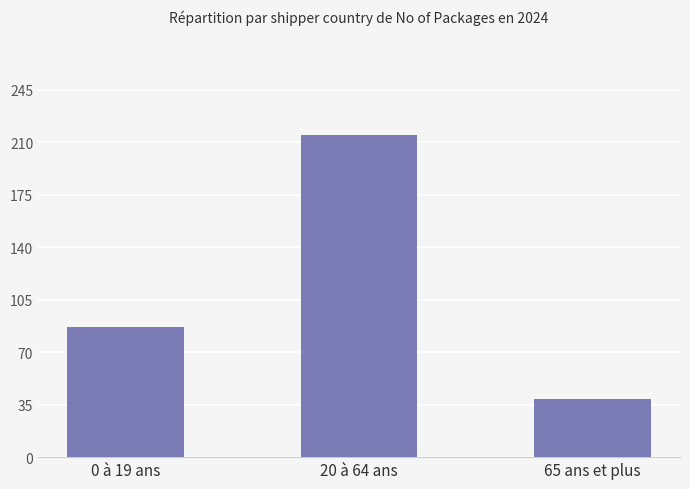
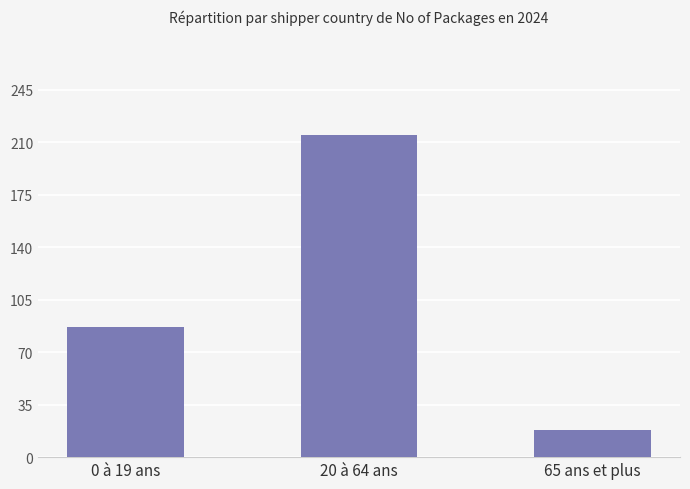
65 ans et plus: 39 -> 18
